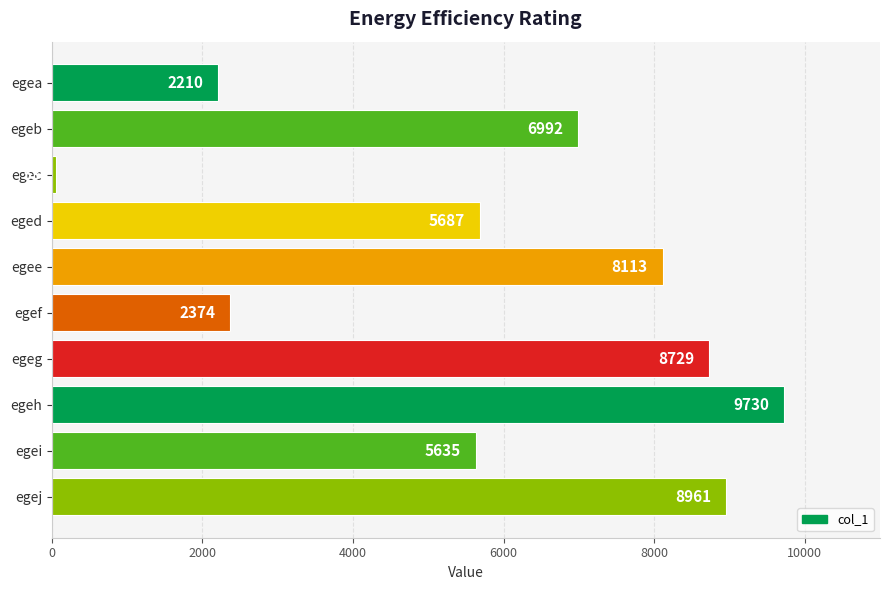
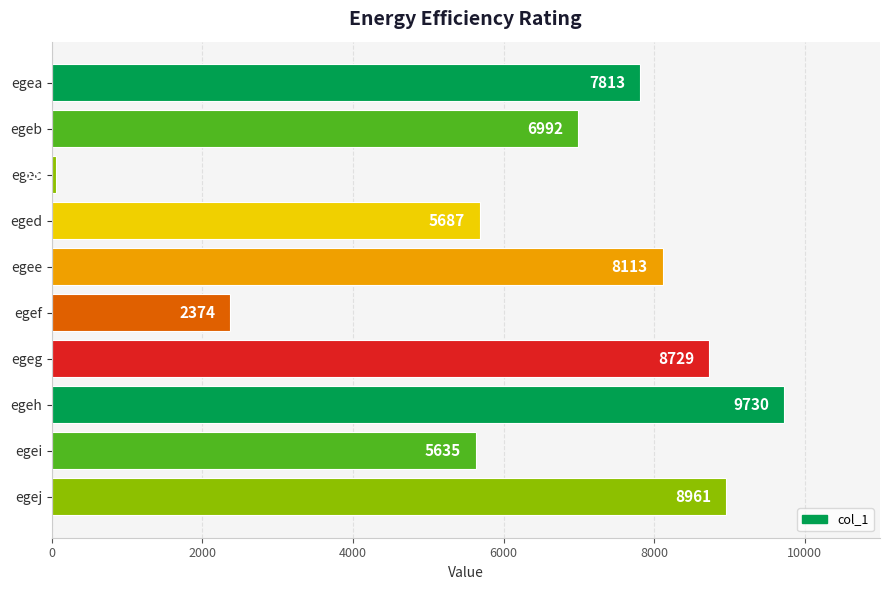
egea: 2210 -> 7813
